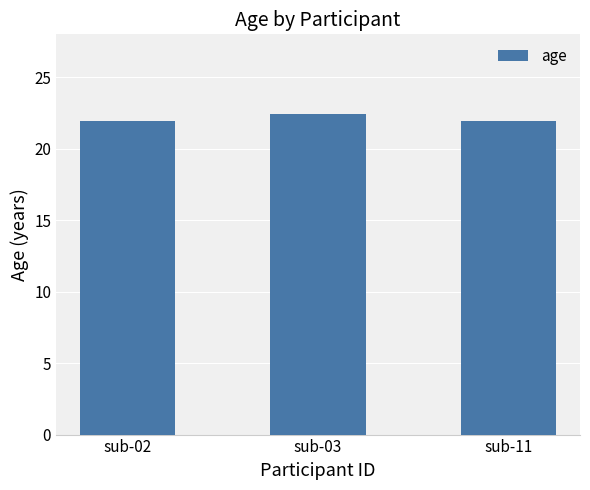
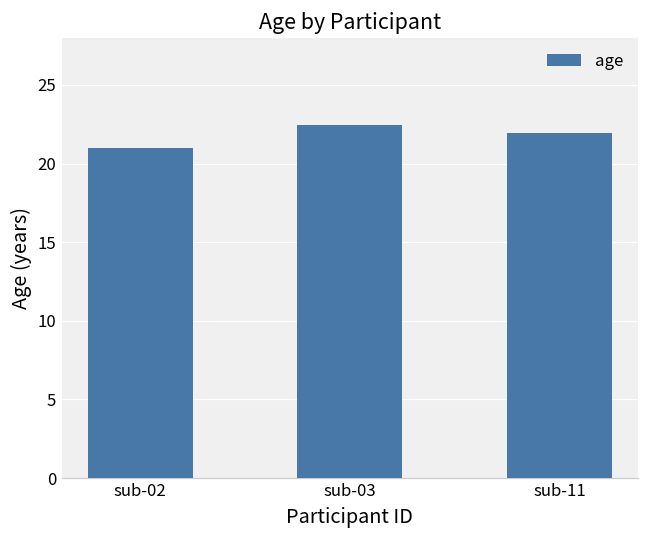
sub-02: 21.9 -> 21.0
